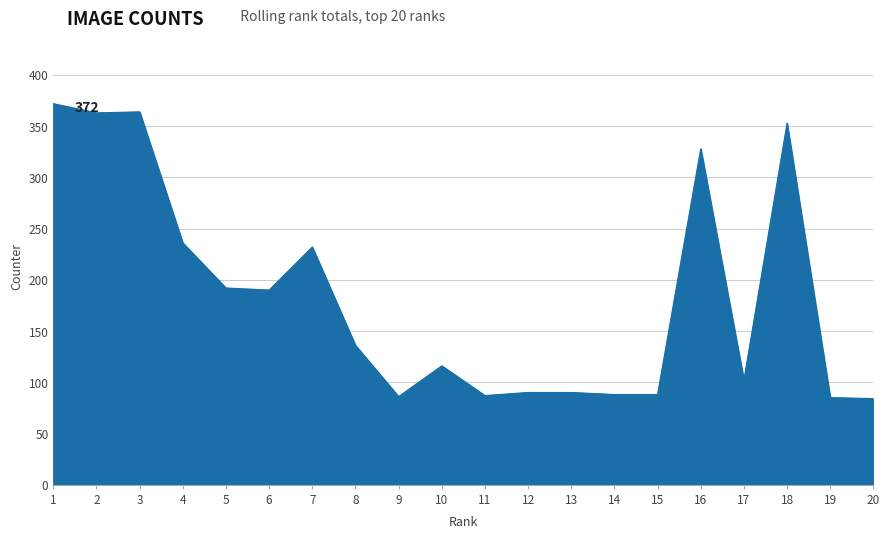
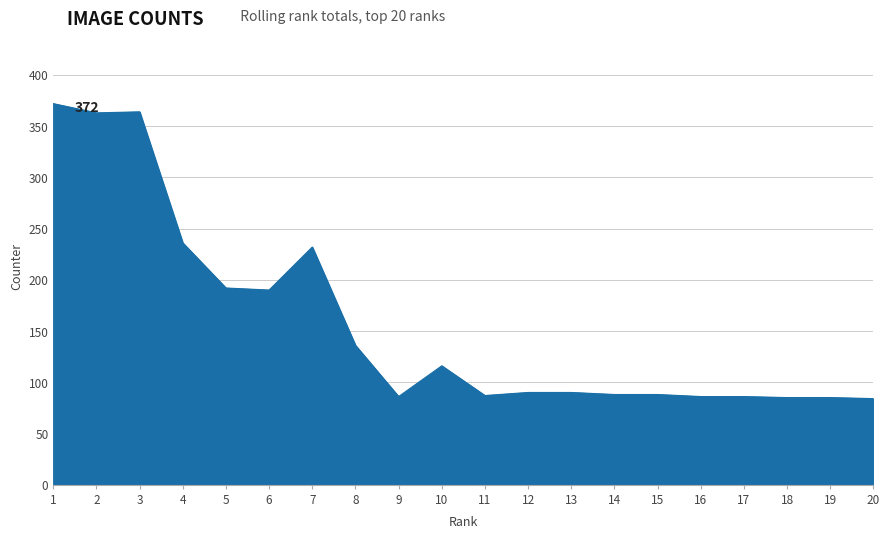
16: 328 -> 86
17: 102 -> 86
18: 353 -> 85
